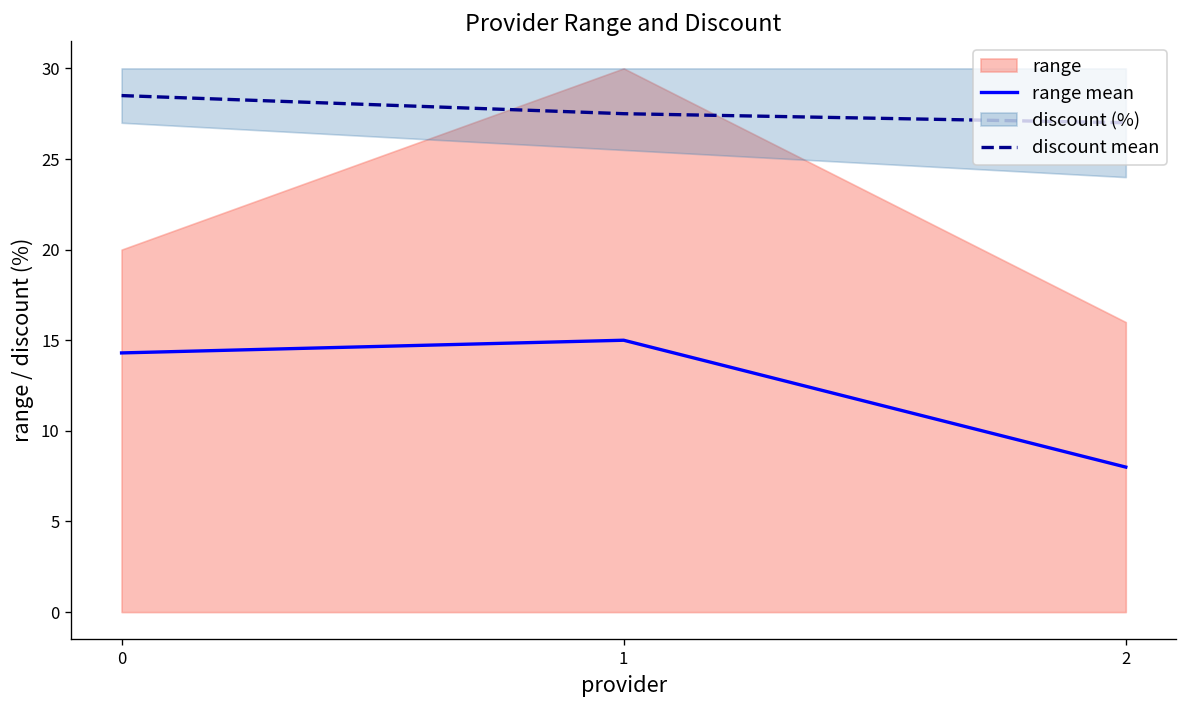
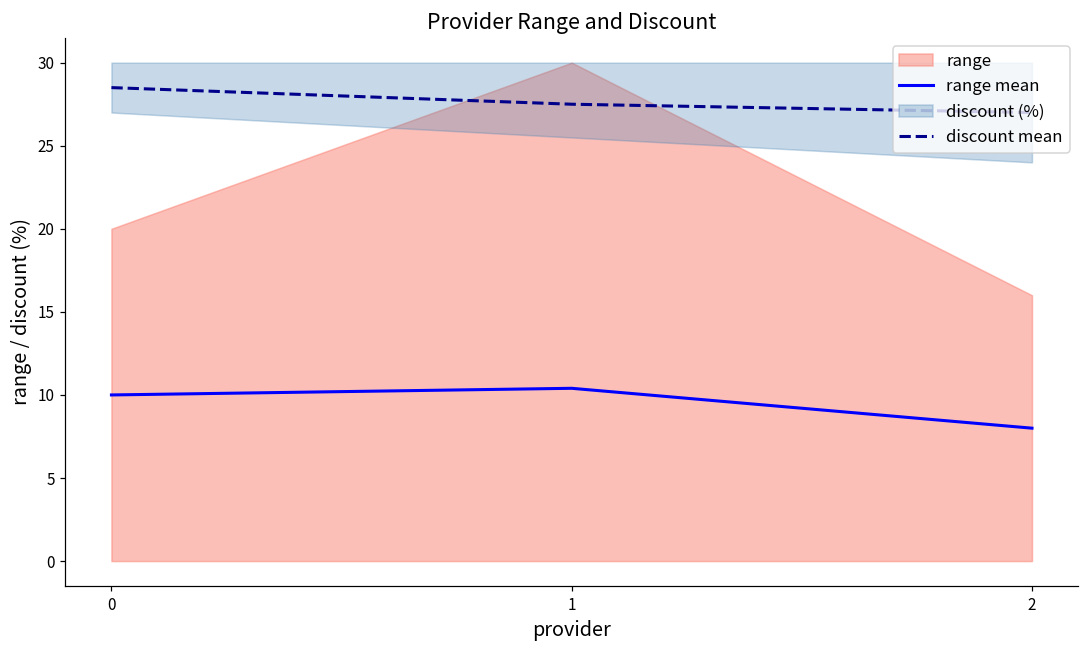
range mean, 0: 14.3 -> 10.0
range mean, 1: 15.0 -> 10.4
